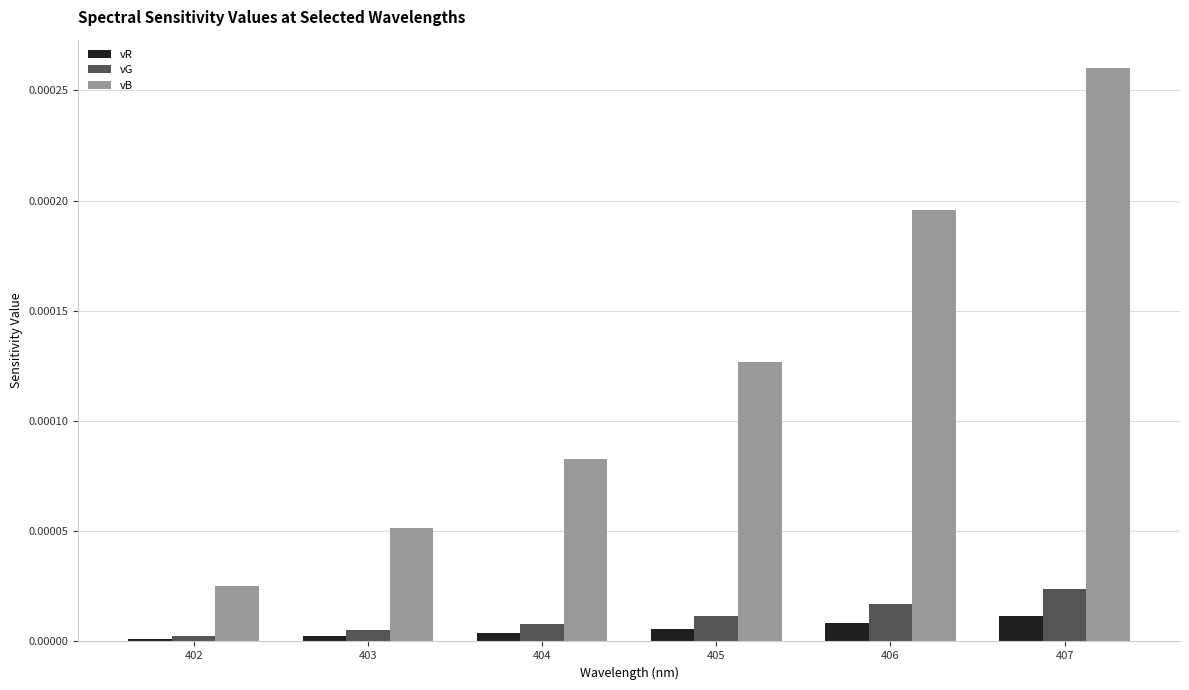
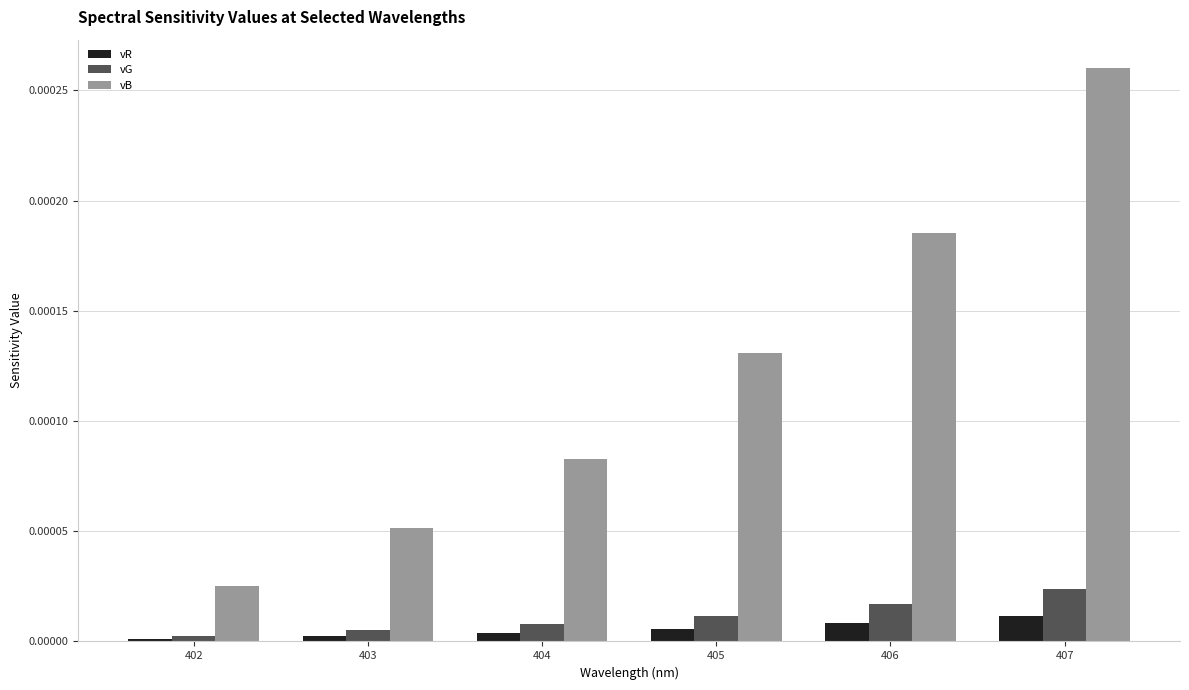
vB, 405: 0.000127 -> 0.000131
vB, 406: 0.000196 -> 0.000185
